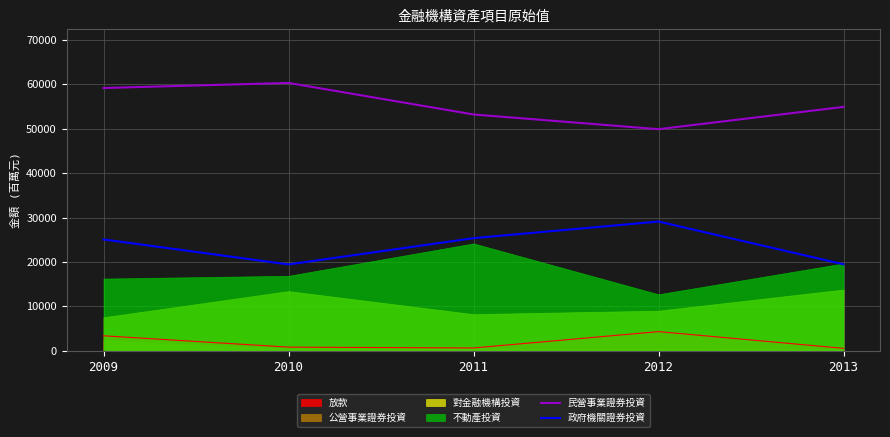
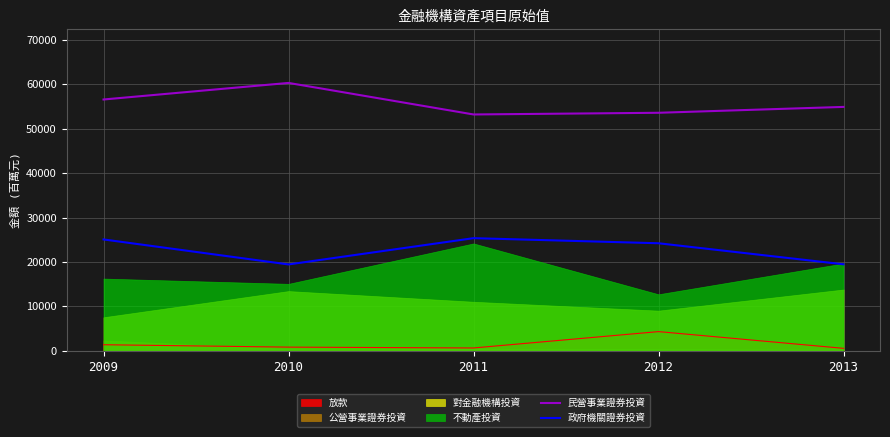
民營事業證券投資, 2009: 59000 -> 57000
放款, 2009: 3000 -> 1000
不動產投資, 2010: 17000 -> 15000
對金融機構投資, 2011: 8000 -> 11000
民營事業證券投資, 2012: 50000 -> 54000
政府機關證券投資, 2012: 29000 -> 24000
